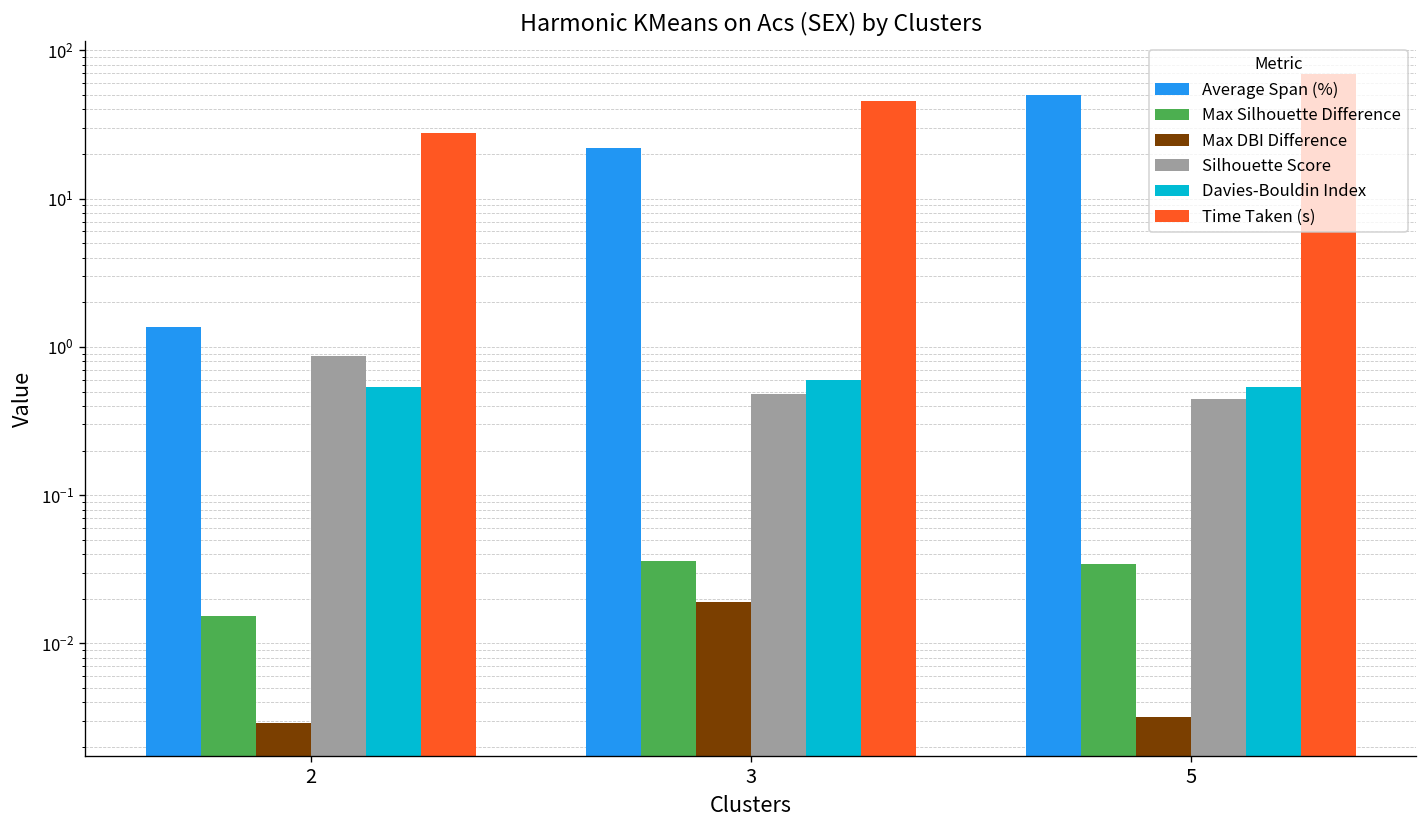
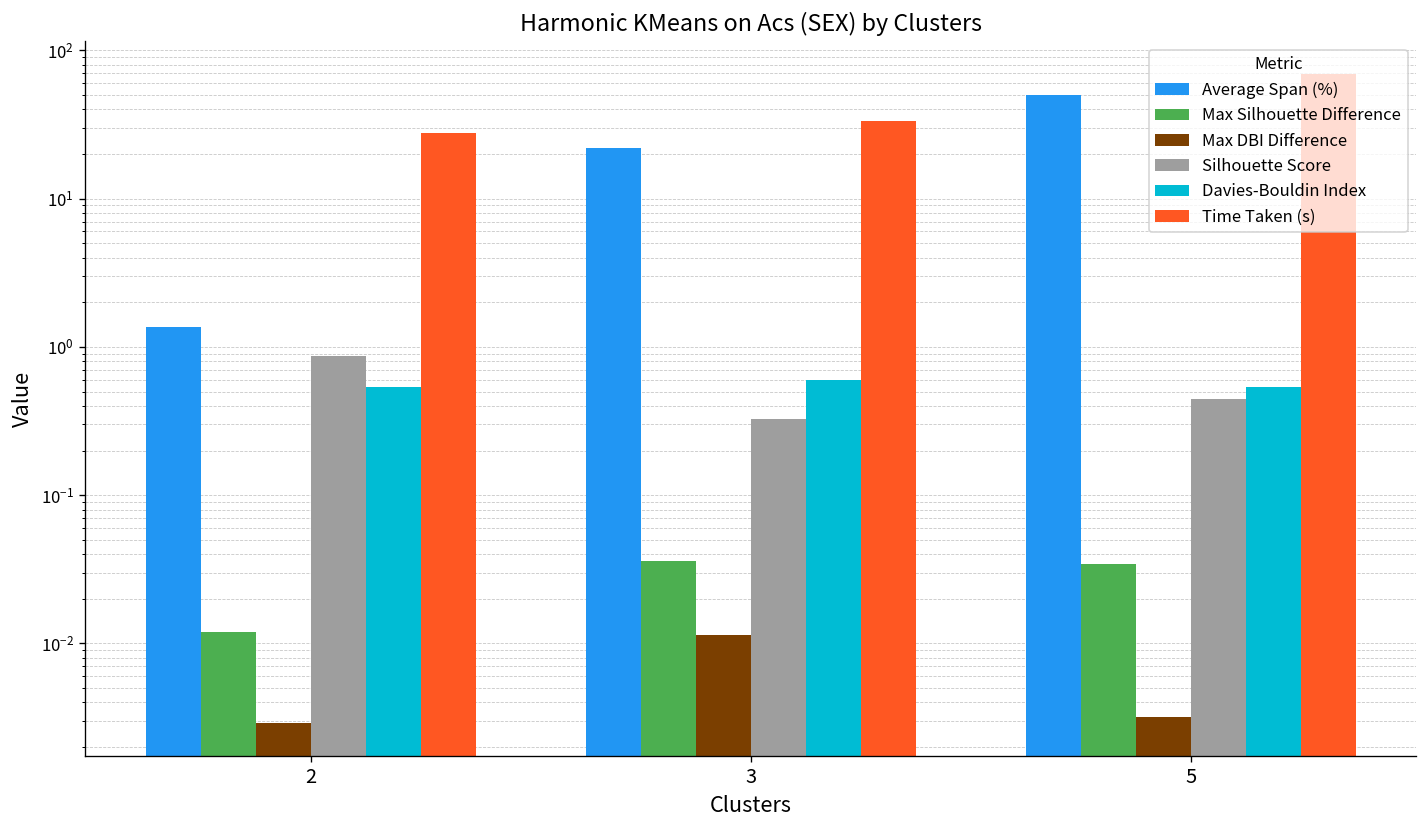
Max Silhouette Difference, 2: 0.015 -> 0.012
Max DBI Difference, 3: 0.019 -> 0.011
Silhouette Score, 3: 0.48 -> 0.33
Time Taken (s), 3: 45 -> 33
